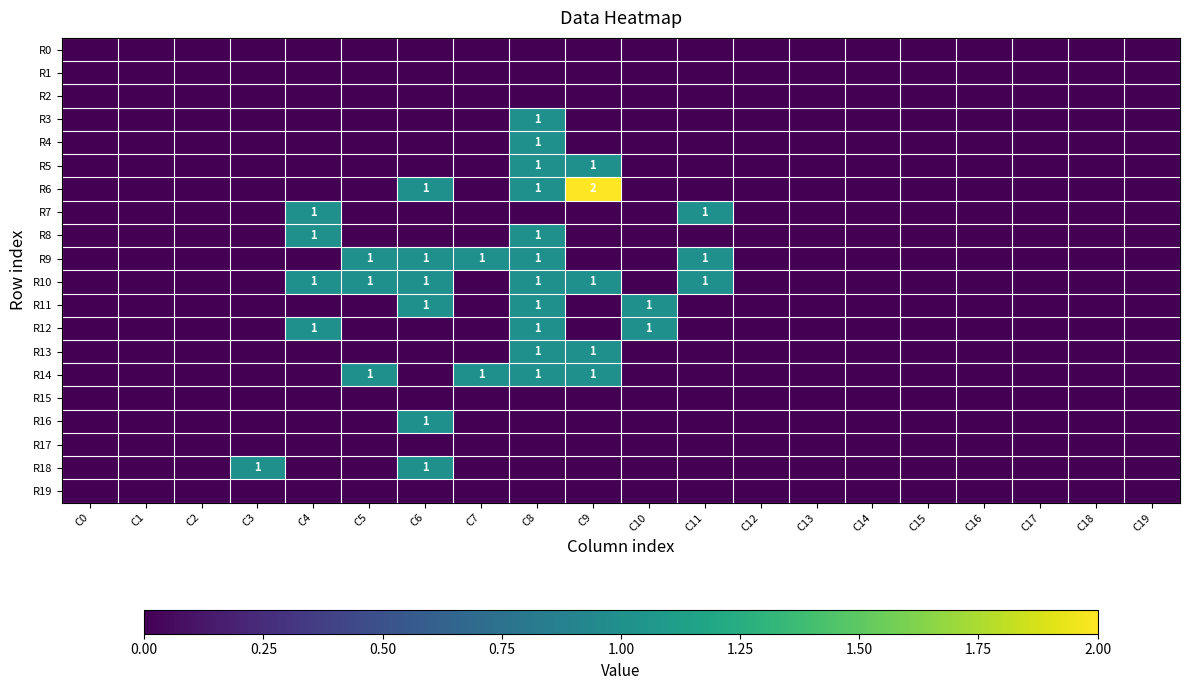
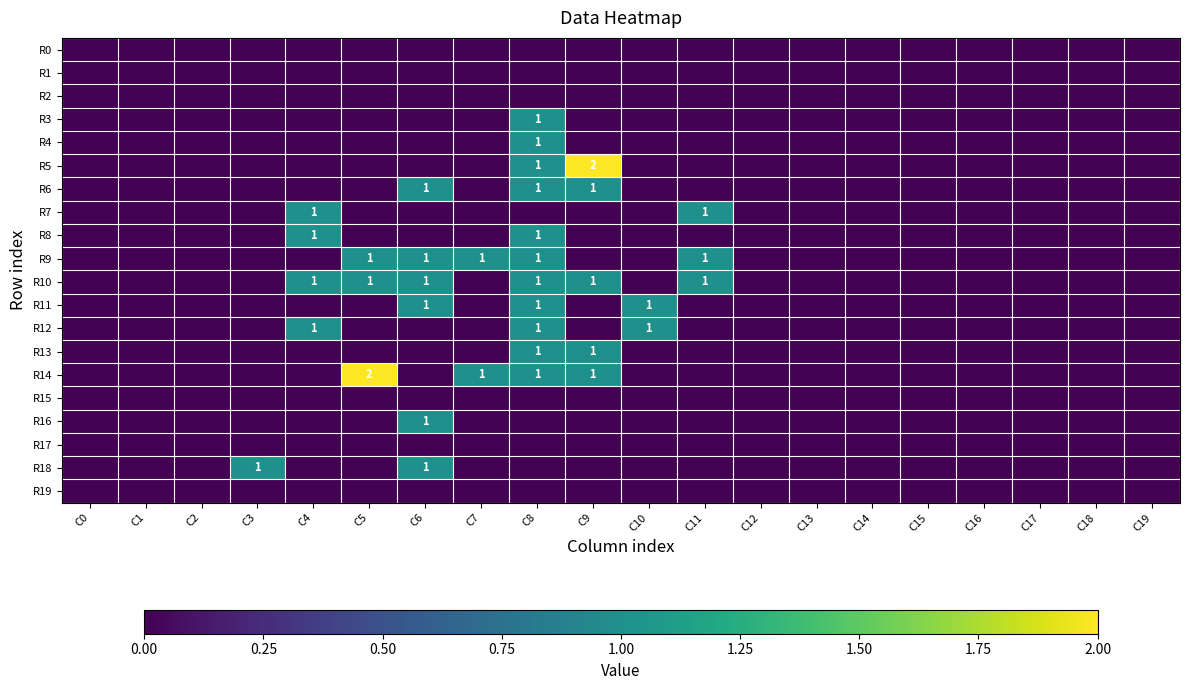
R5, C9: 1 -> 2
R6, C9: 2 -> 1
R14, C5: 1 -> 2
